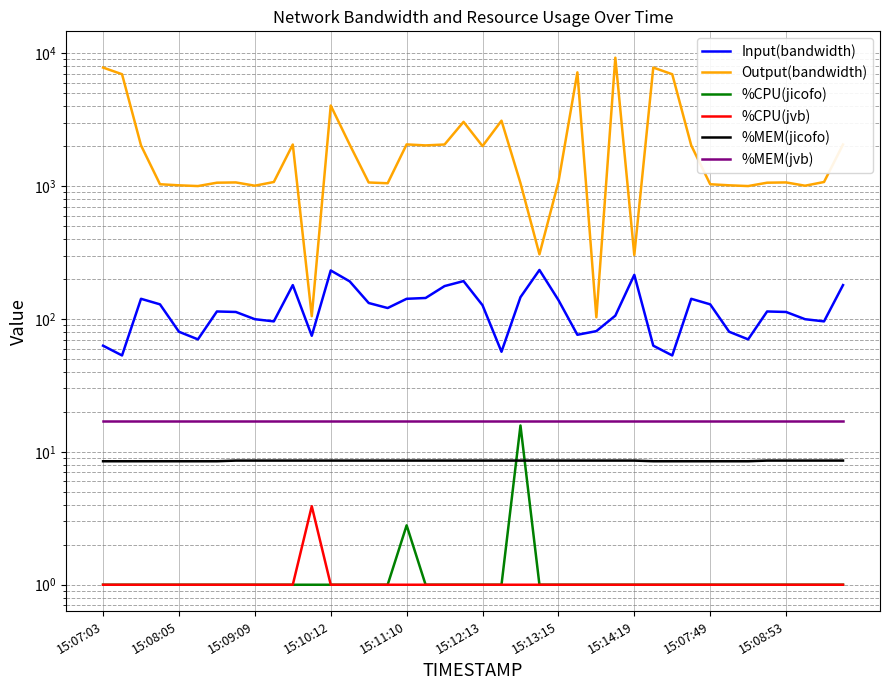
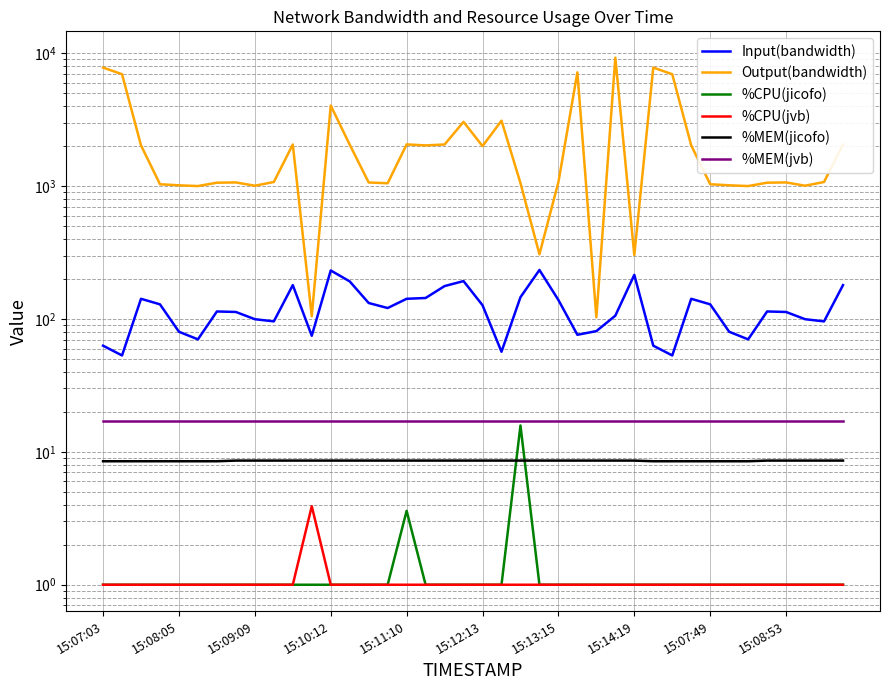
%CPU(jicofo), 15:11:10: 2.8 -> 3.6
